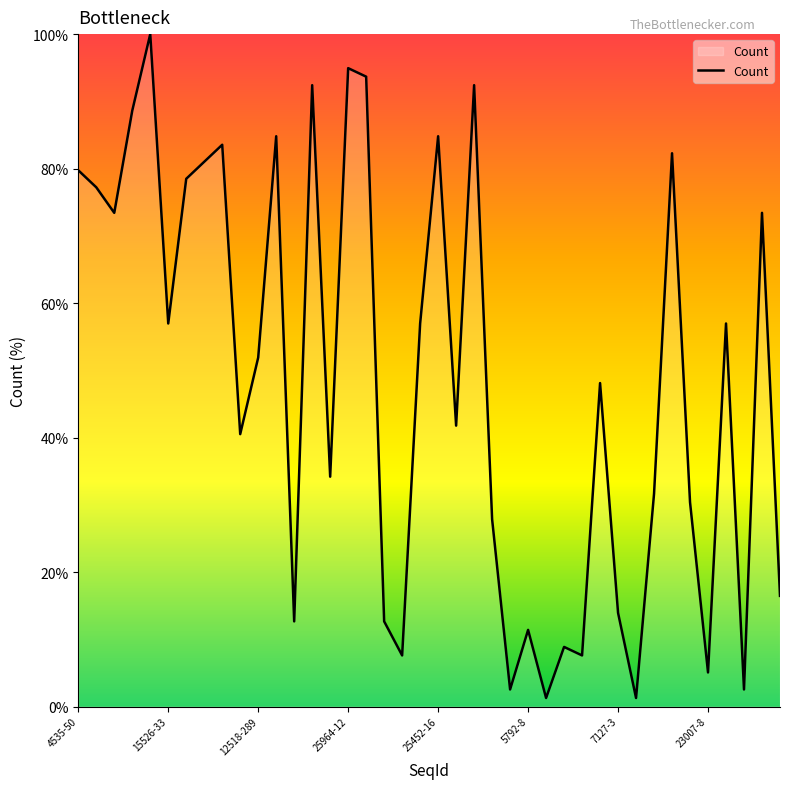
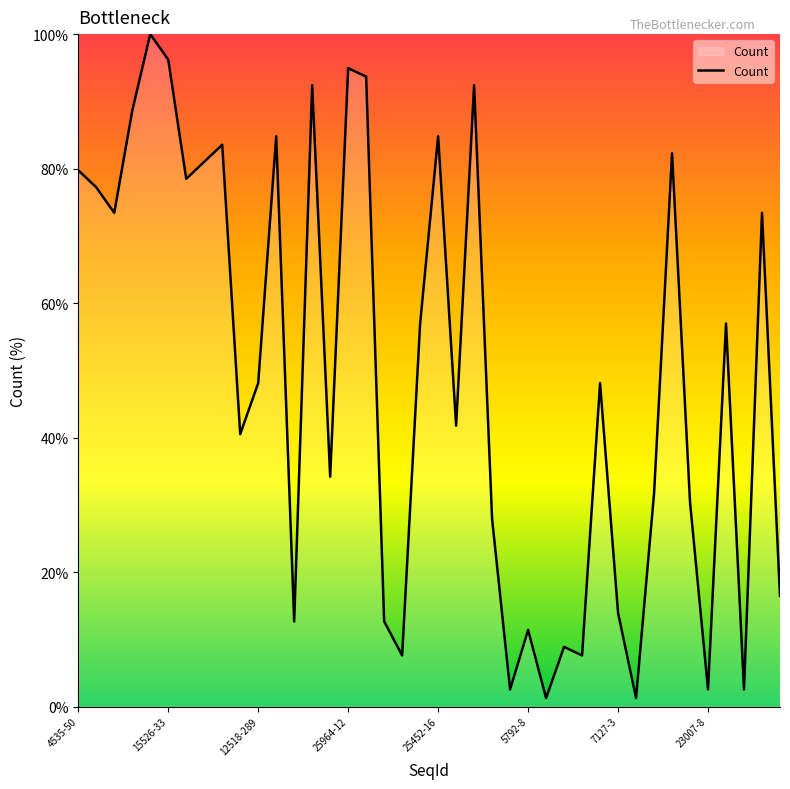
15526-33: 57% -> 96%
12518-289: 52% -> 48%
23007-8: 5% -> 3%
